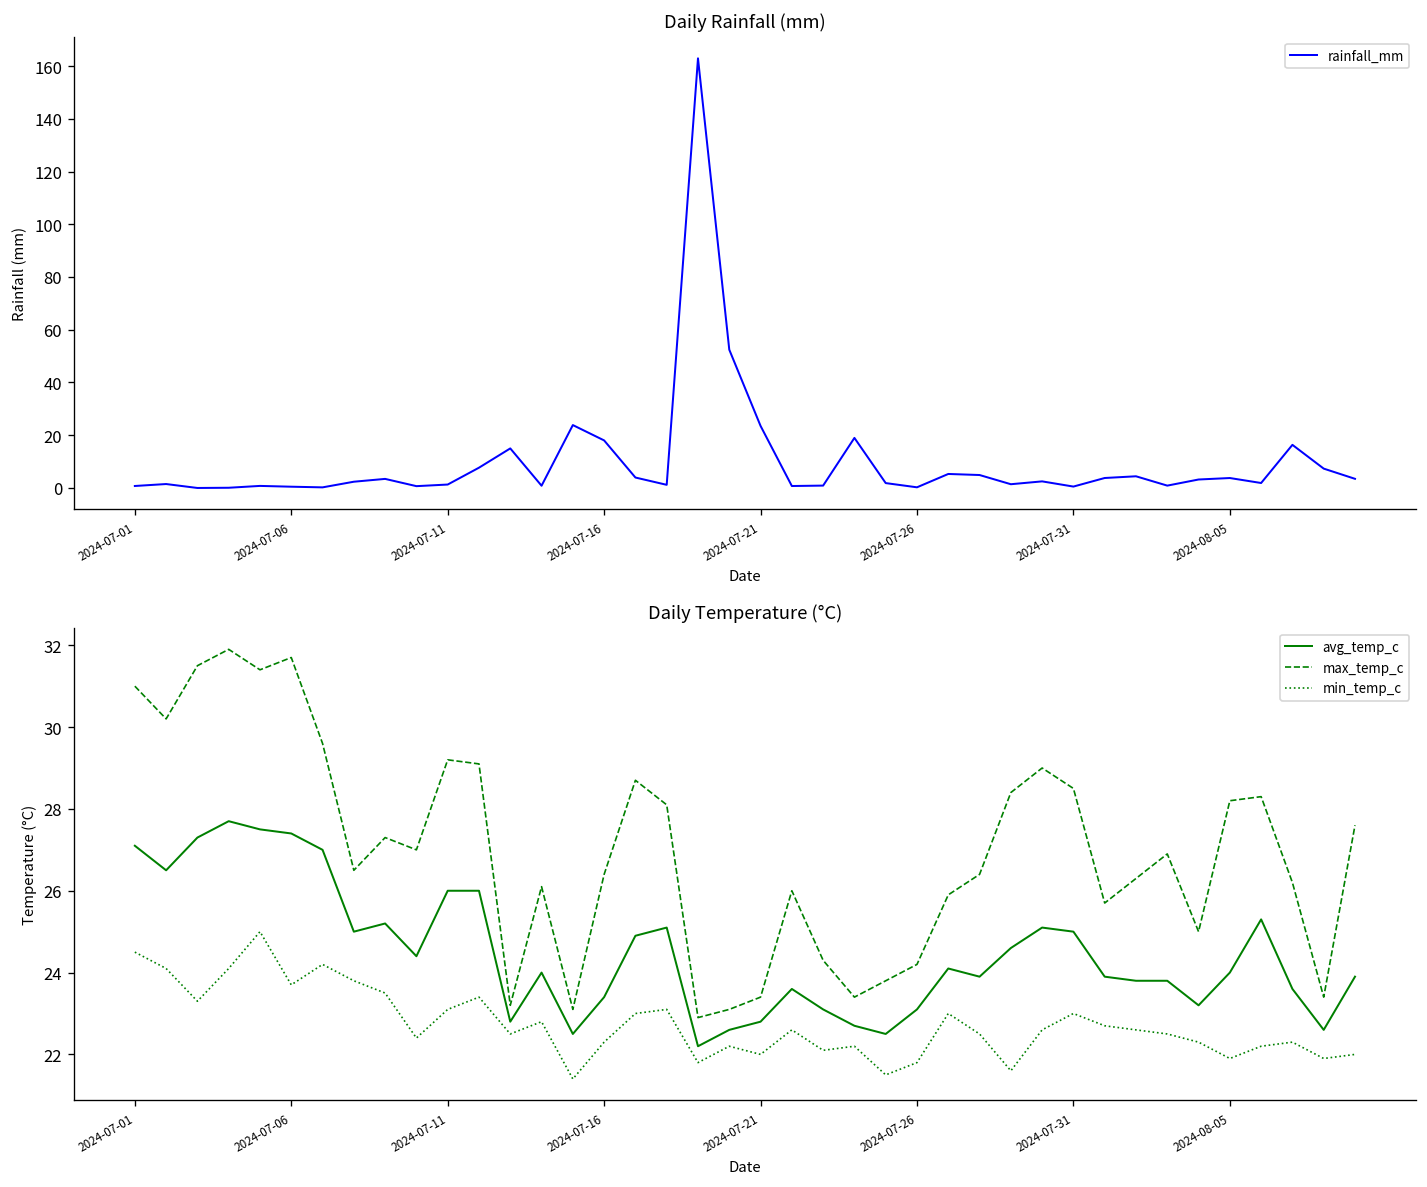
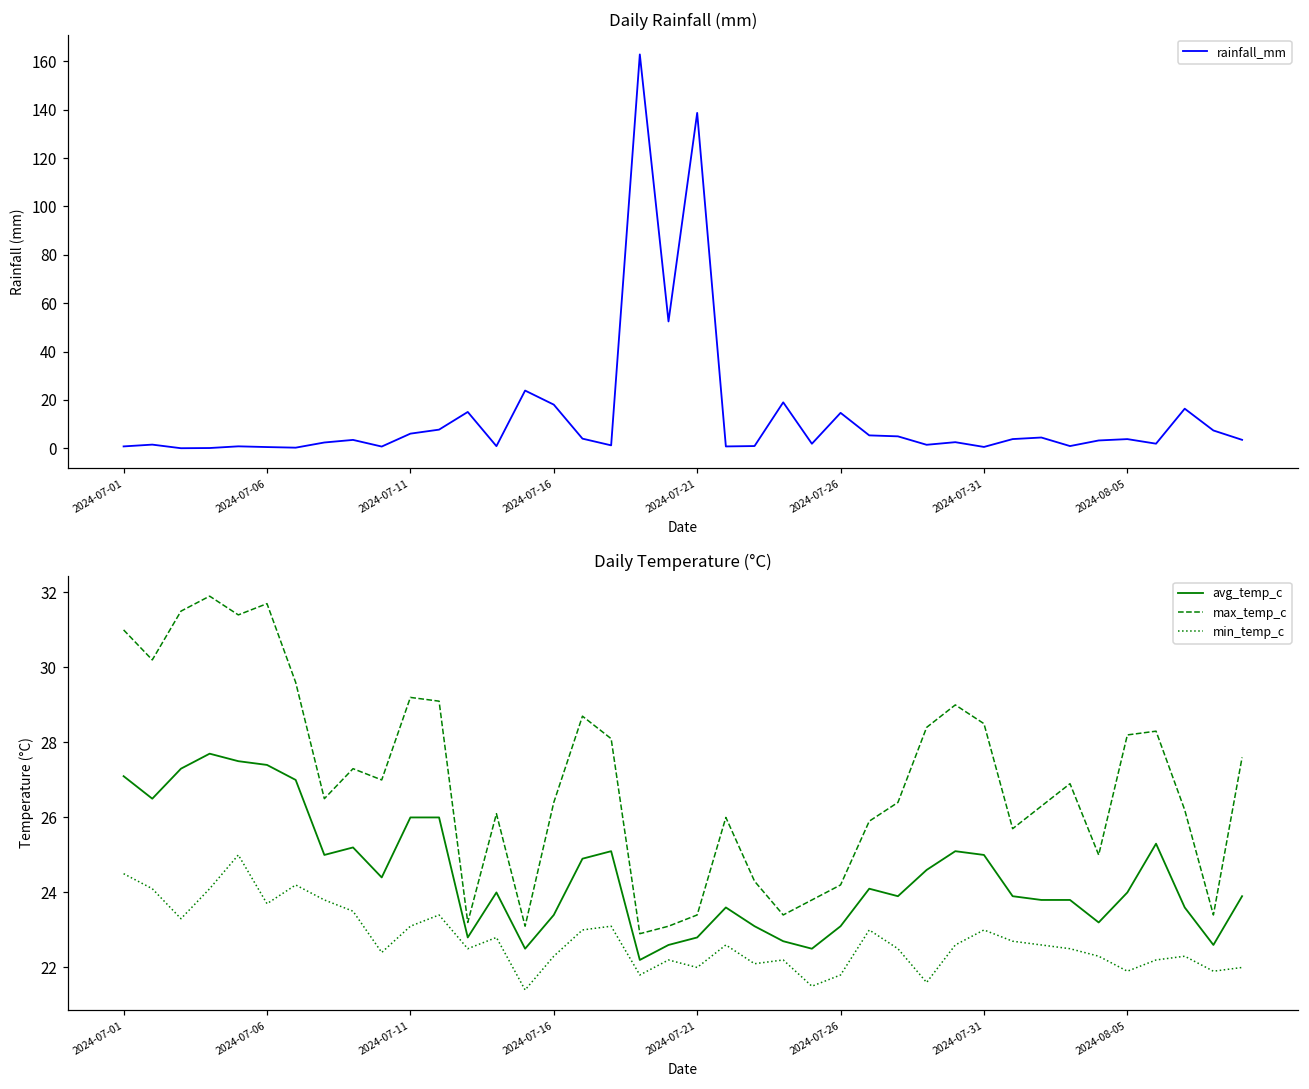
Daily Rainfall (mm), 2024-07-11: 1 -> 6
Daily Rainfall (mm), 2024-07-21: 24 -> 139
Daily Rainfall (mm), 2024-07-26: 0 -> 15
